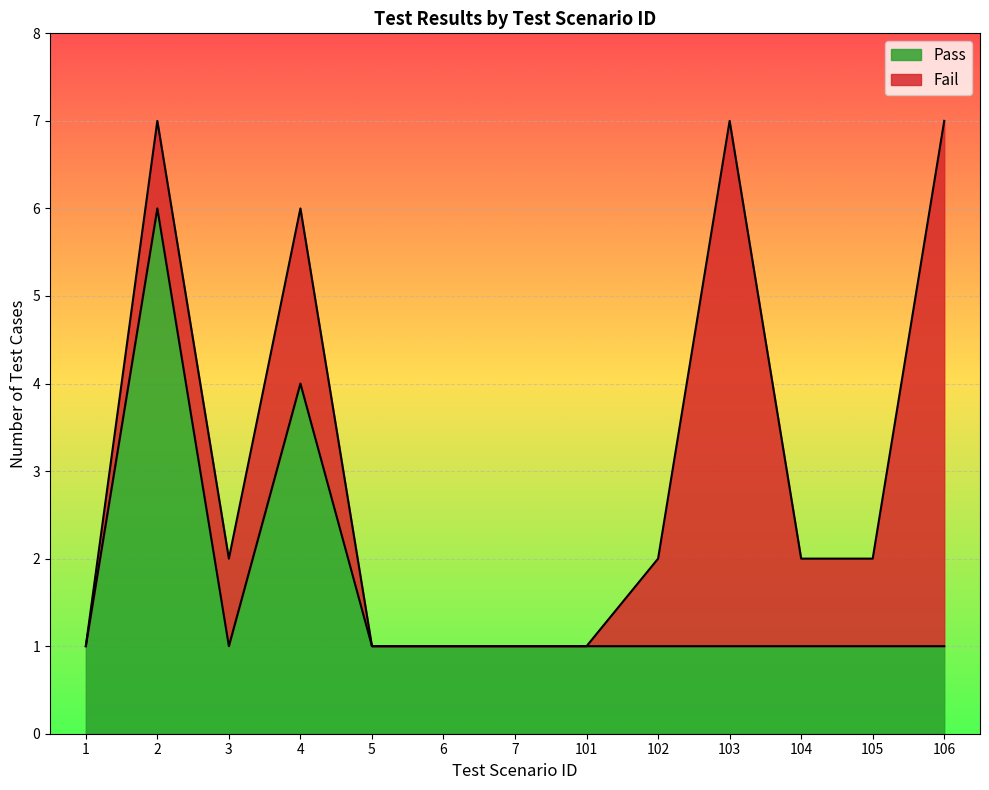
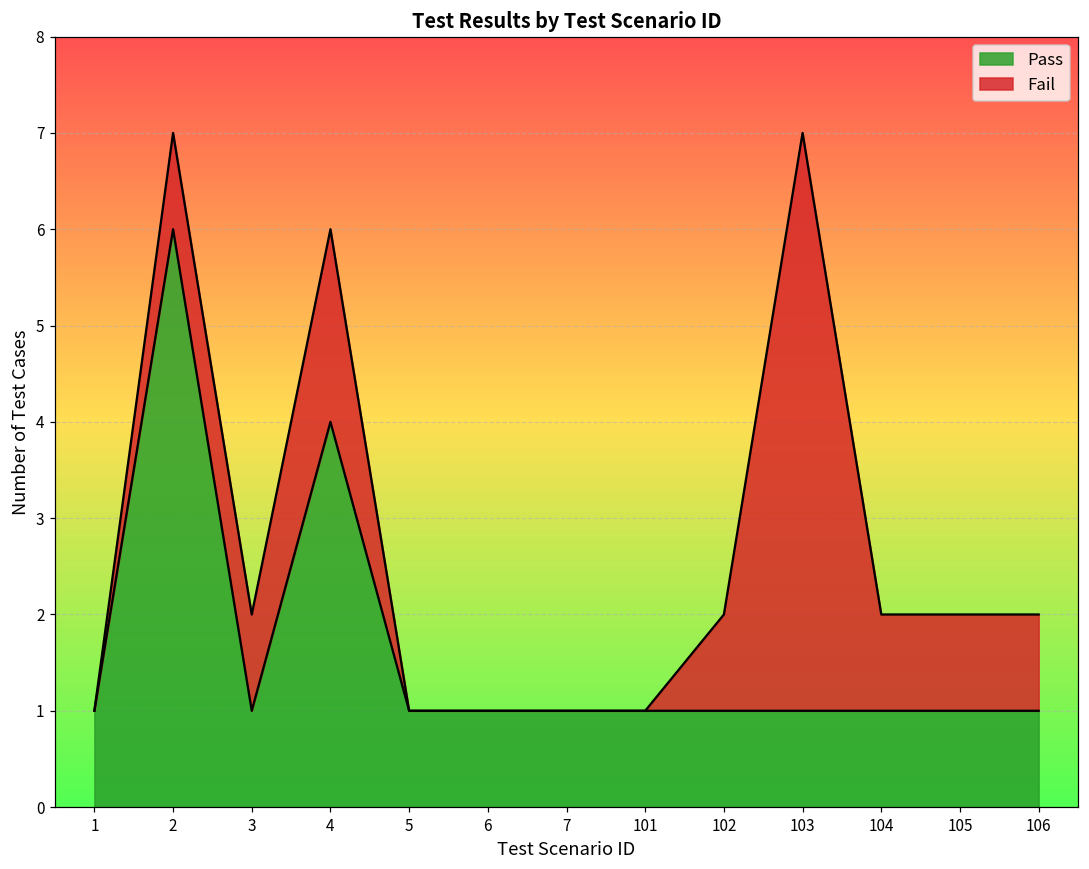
Fail, 106: 6 -> 1
